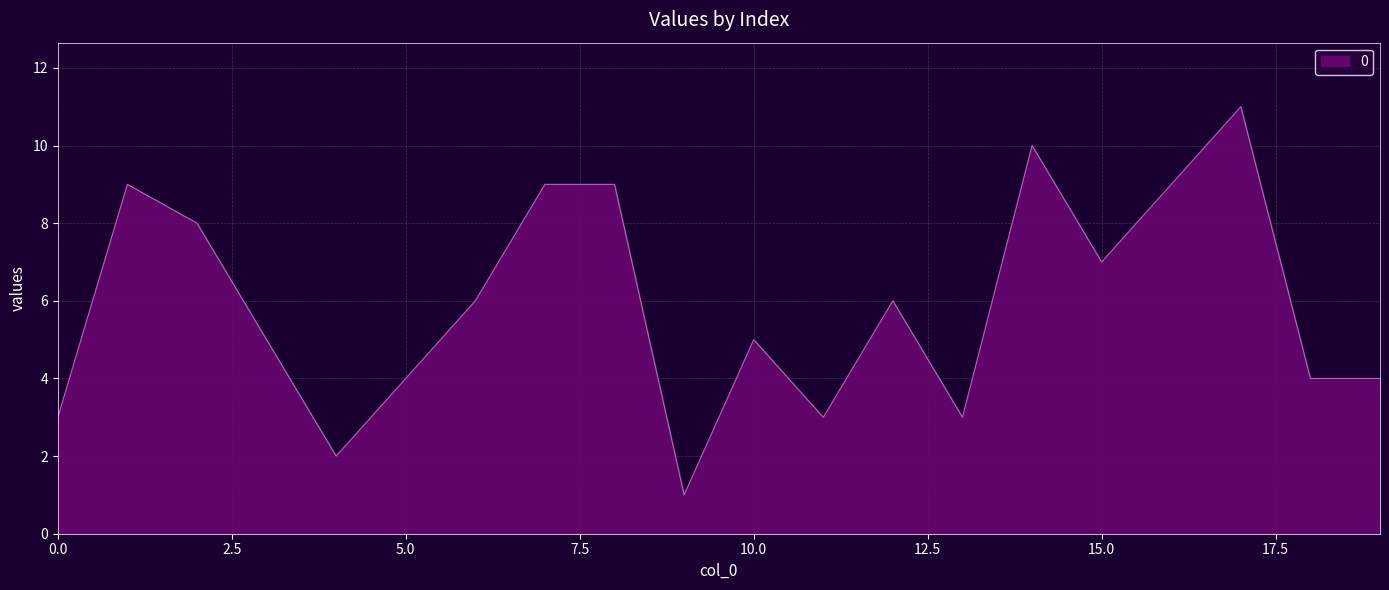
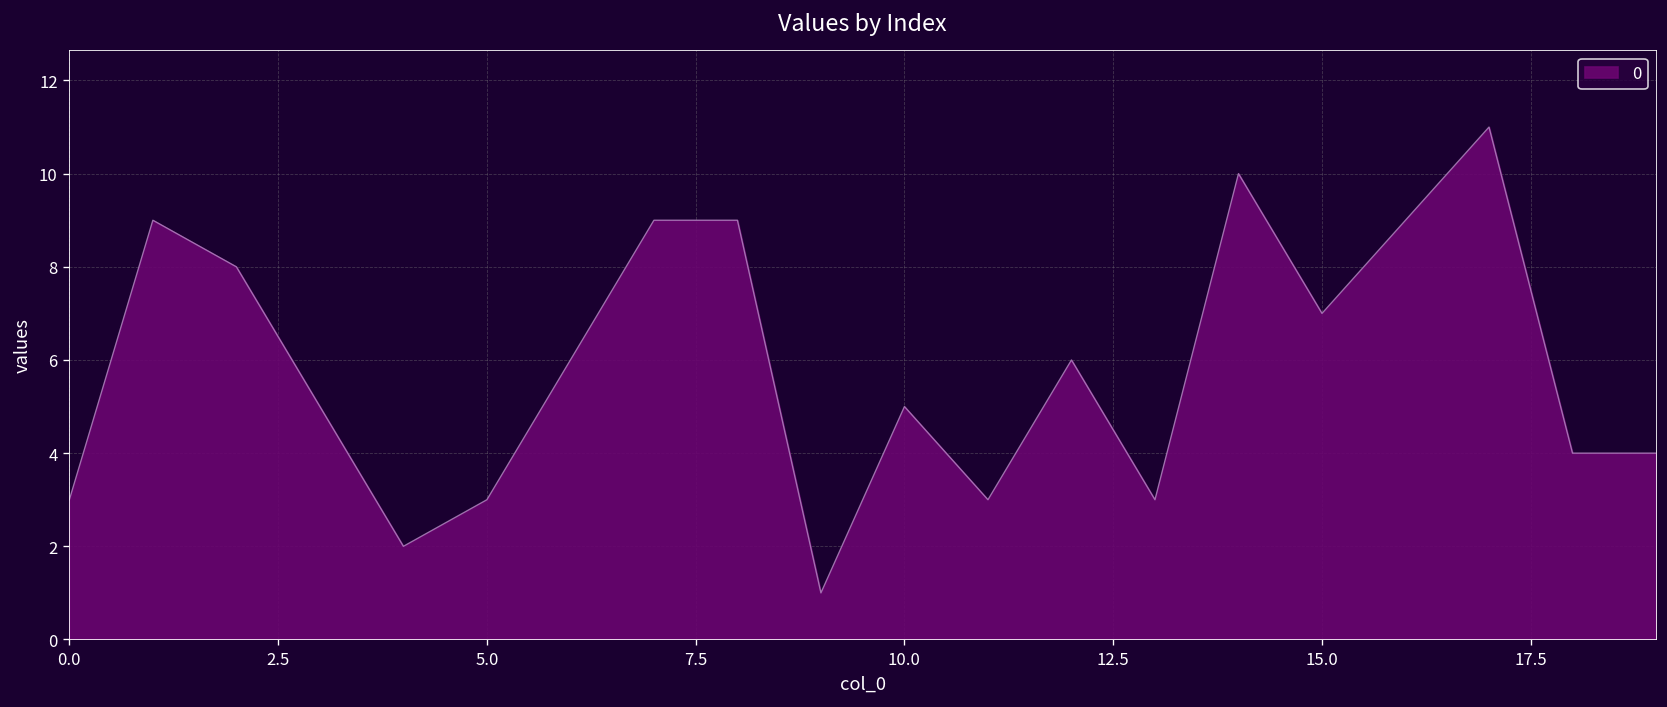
5.0: 4 -> 3
